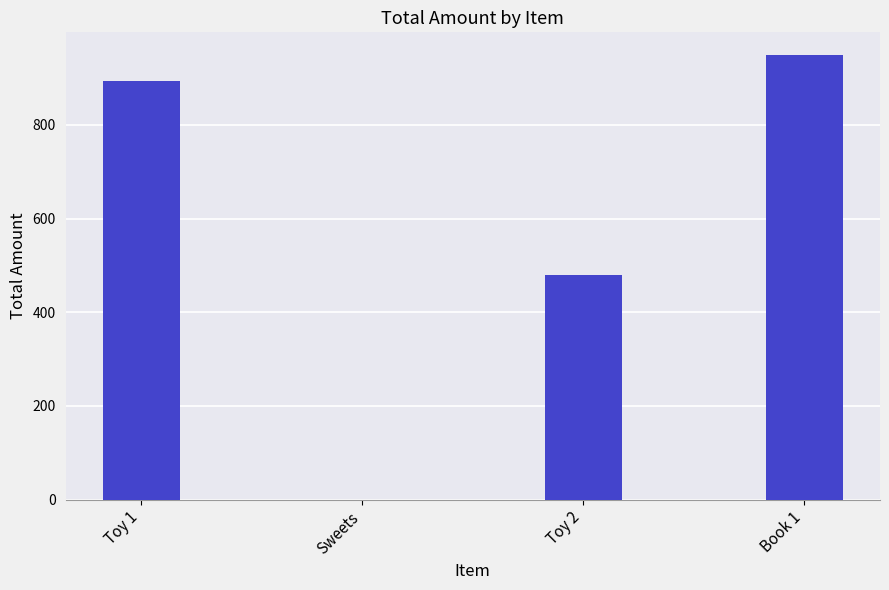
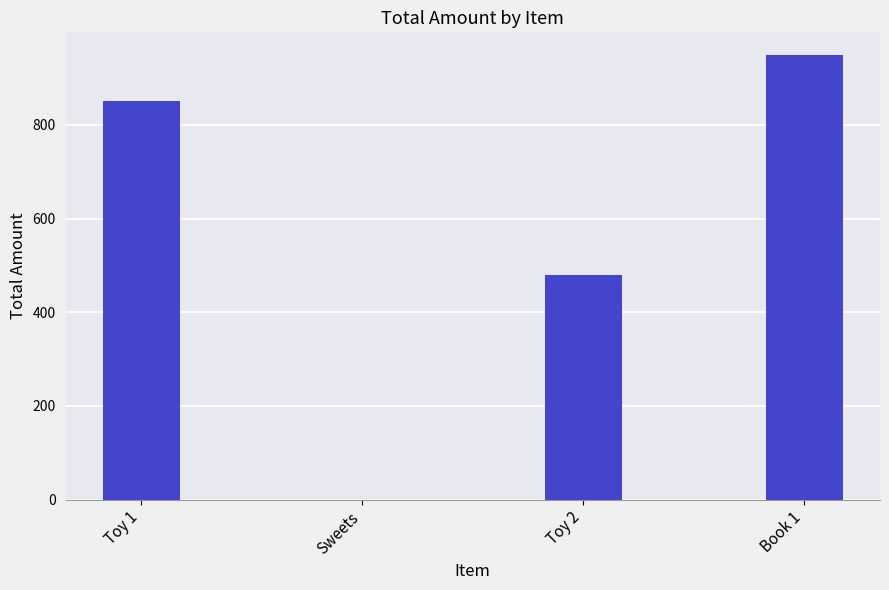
Toy 1: 890 -> 850
